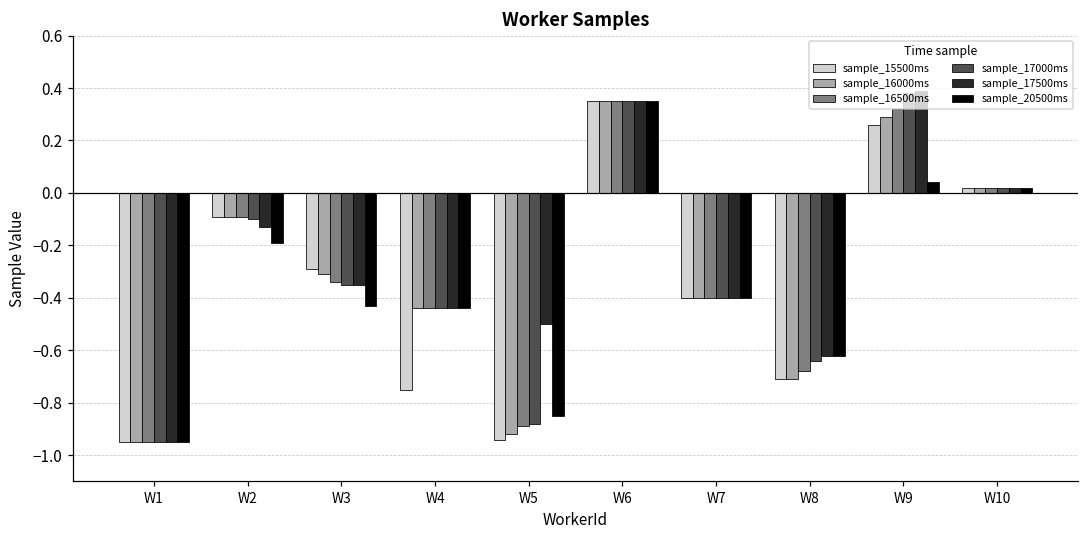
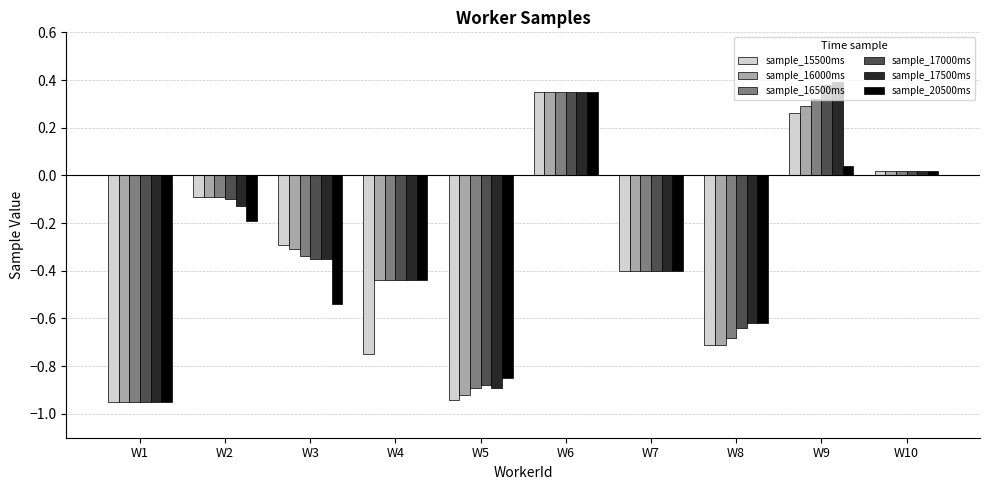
sample_20500ms, W3: -0.43 -> -0.54
sample_17500ms, W5: -0.50 -> -0.89
